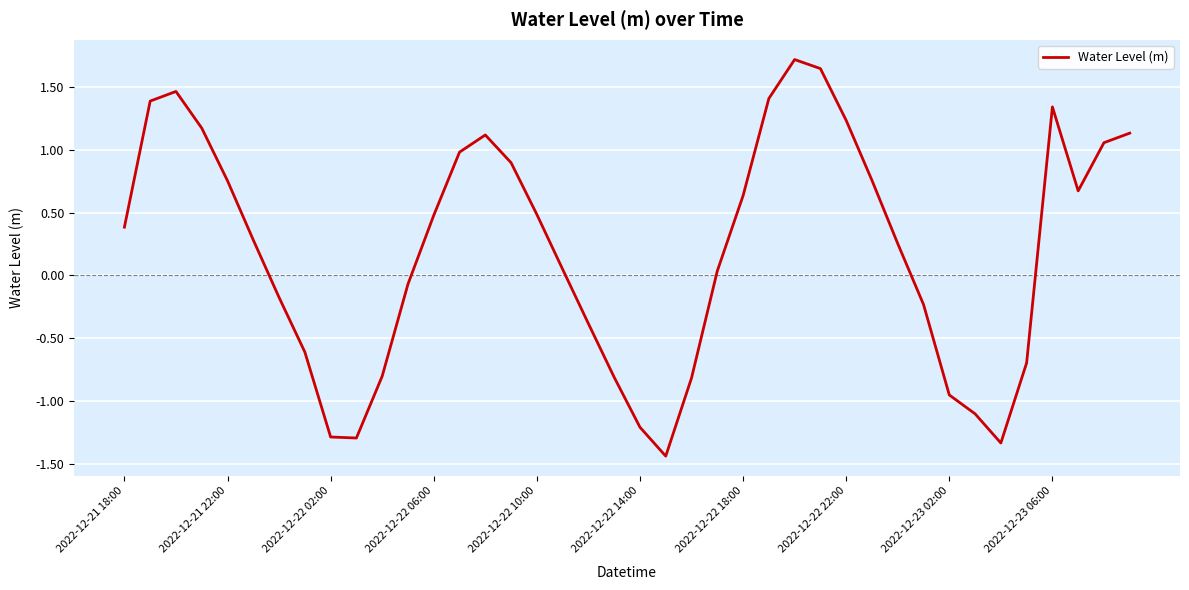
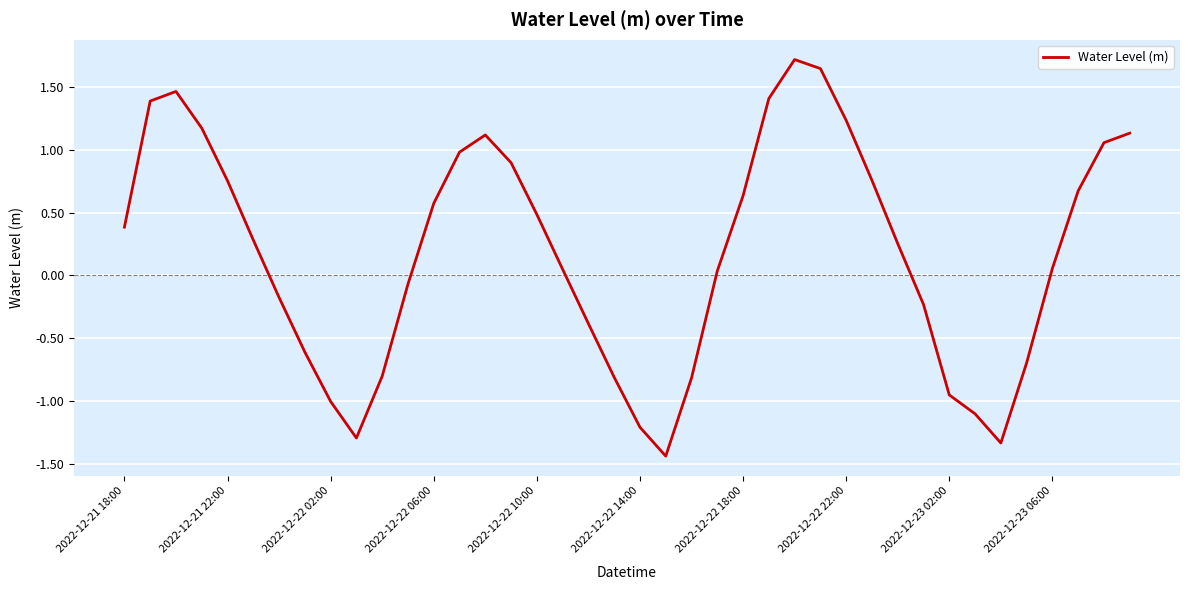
2022-12-22 02:00: -1.29 -> -1.00
2022-12-22 06:00: 0.48 -> 0.57
2022-12-23 06:00: 1.34 -> 0.06
